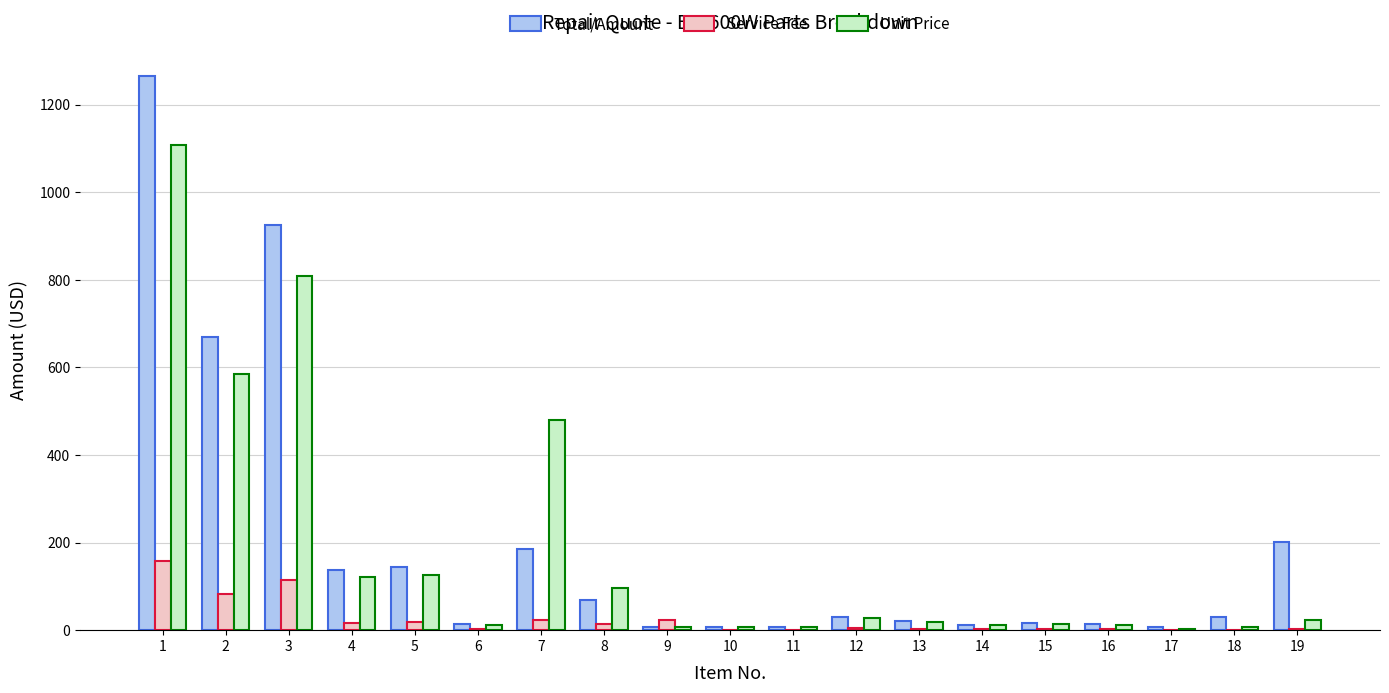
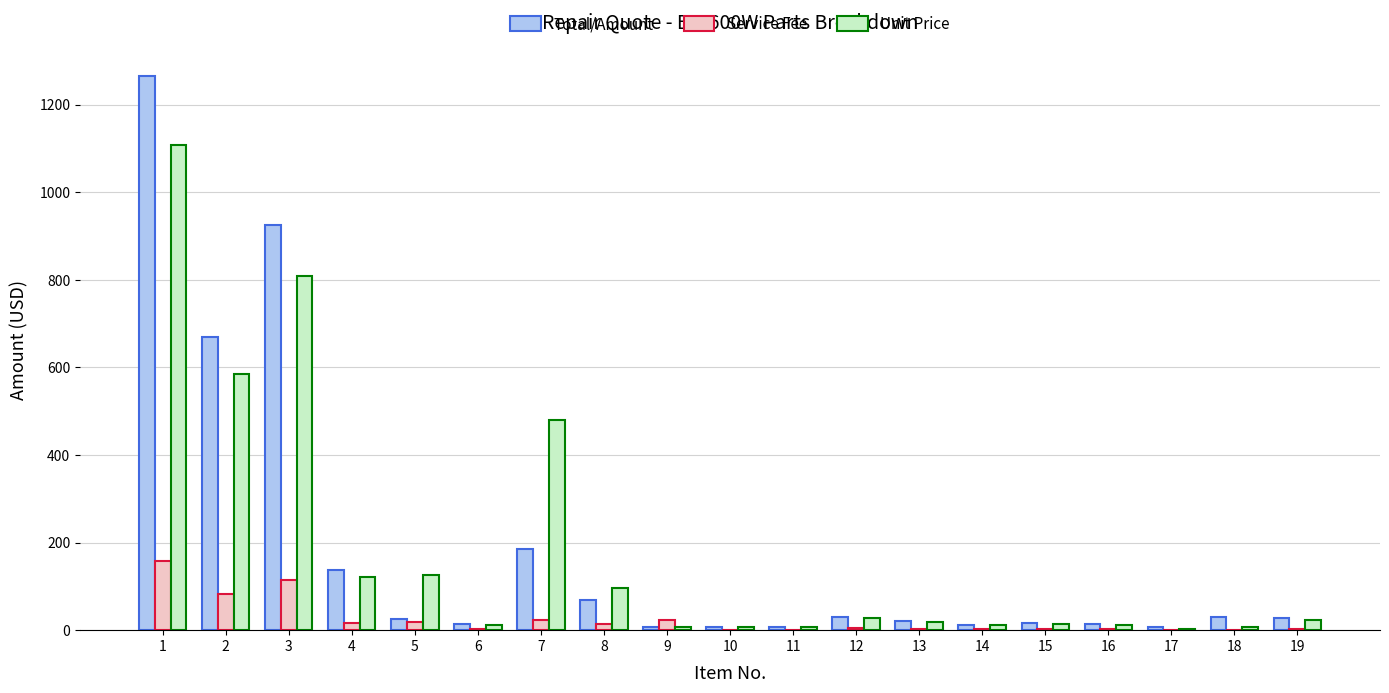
Total/Amount, 5: 140 -> 30
Total/Amount, 19: 200 -> 30
